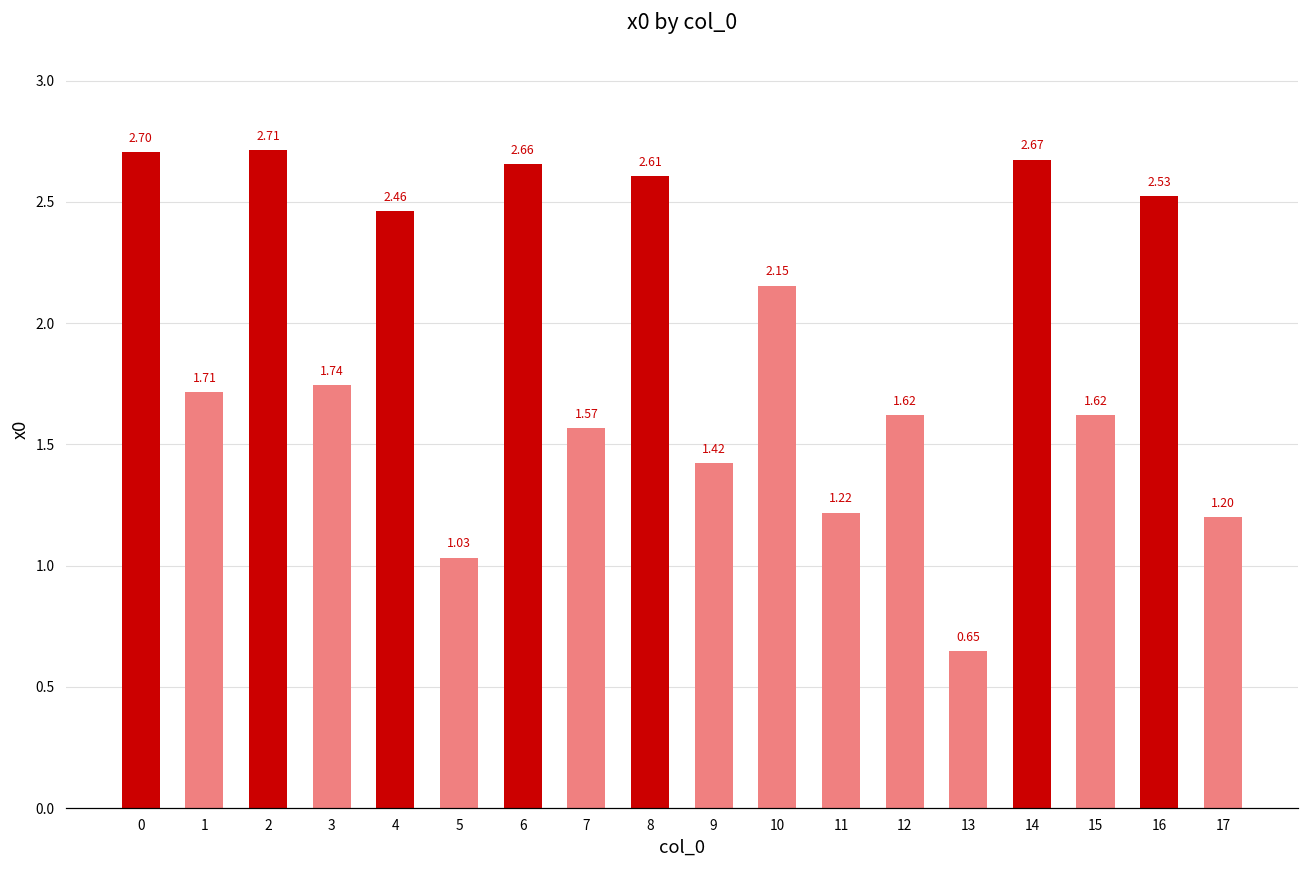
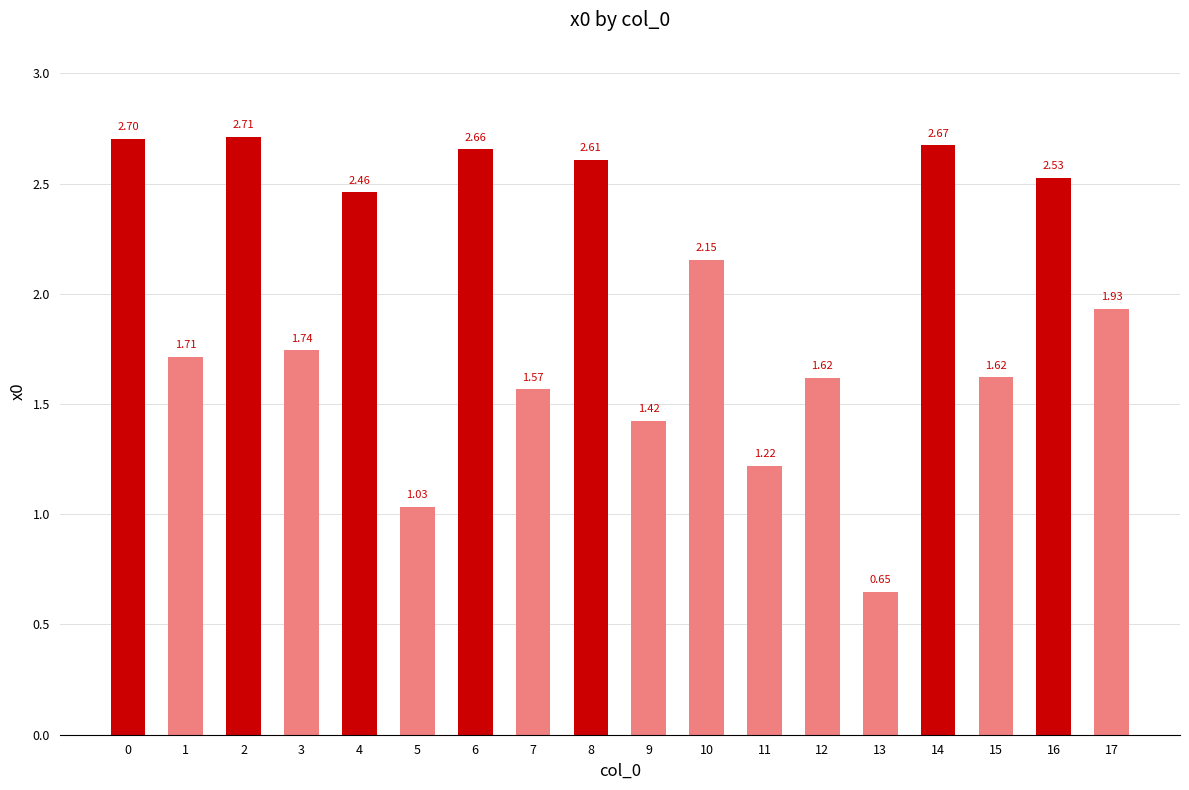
17: 1.20 -> 1.93
